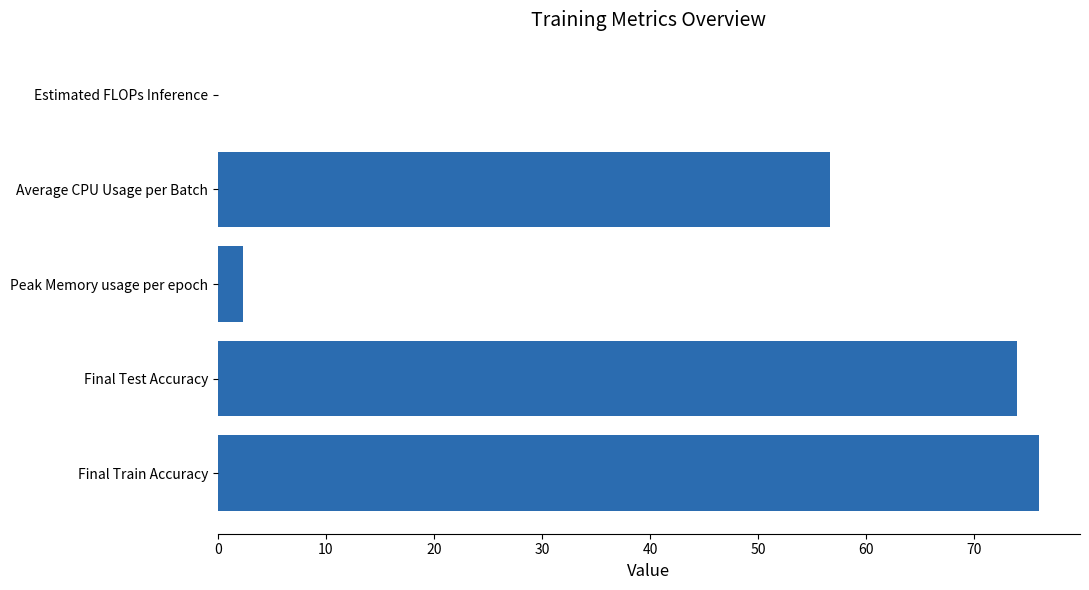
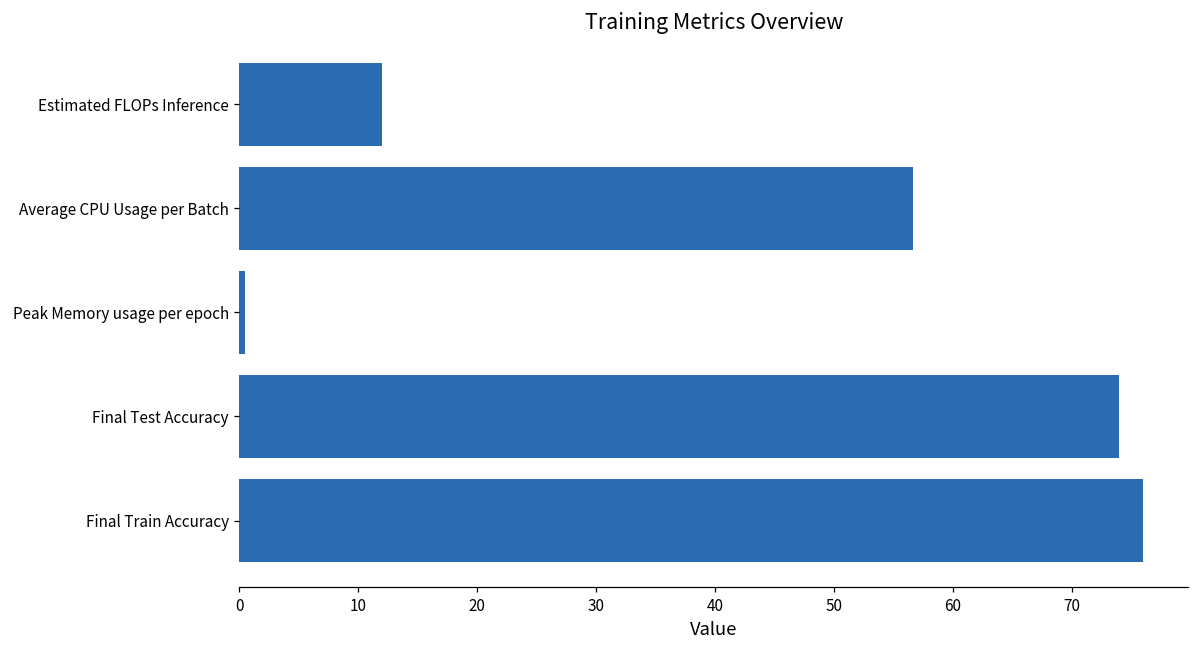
Estimated FLOPs Inference: 0.1 -> 12.0
Peak Memory usage per epoch: 2.3 -> 0.5
